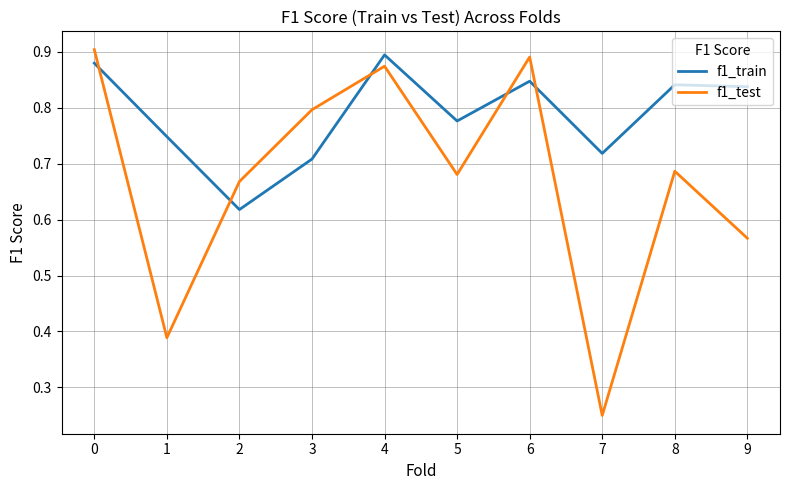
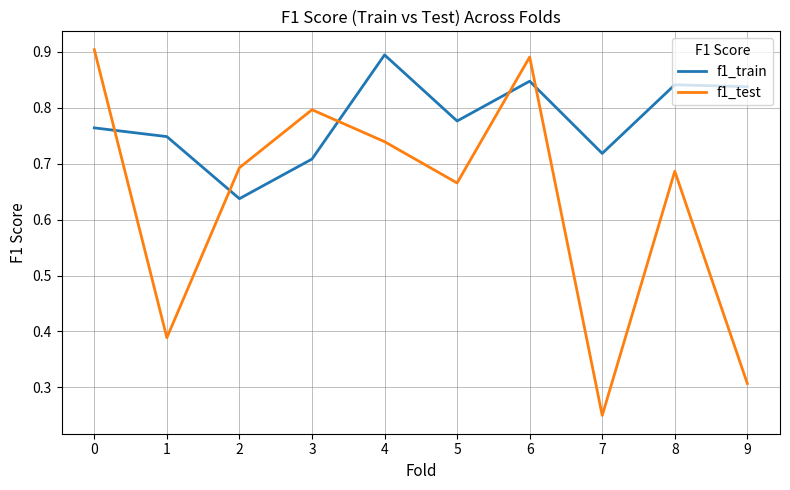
f1_train, 0: 0.88 -> 0.76
f1_train, 2: 0.62 -> 0.64
f1_test, 2: 0.67 -> 0.69
f1_test, 4: 0.87 -> 0.74
f1_test, 5: 0.68 -> 0.67
f1_test, 9: 0.57 -> 0.31
